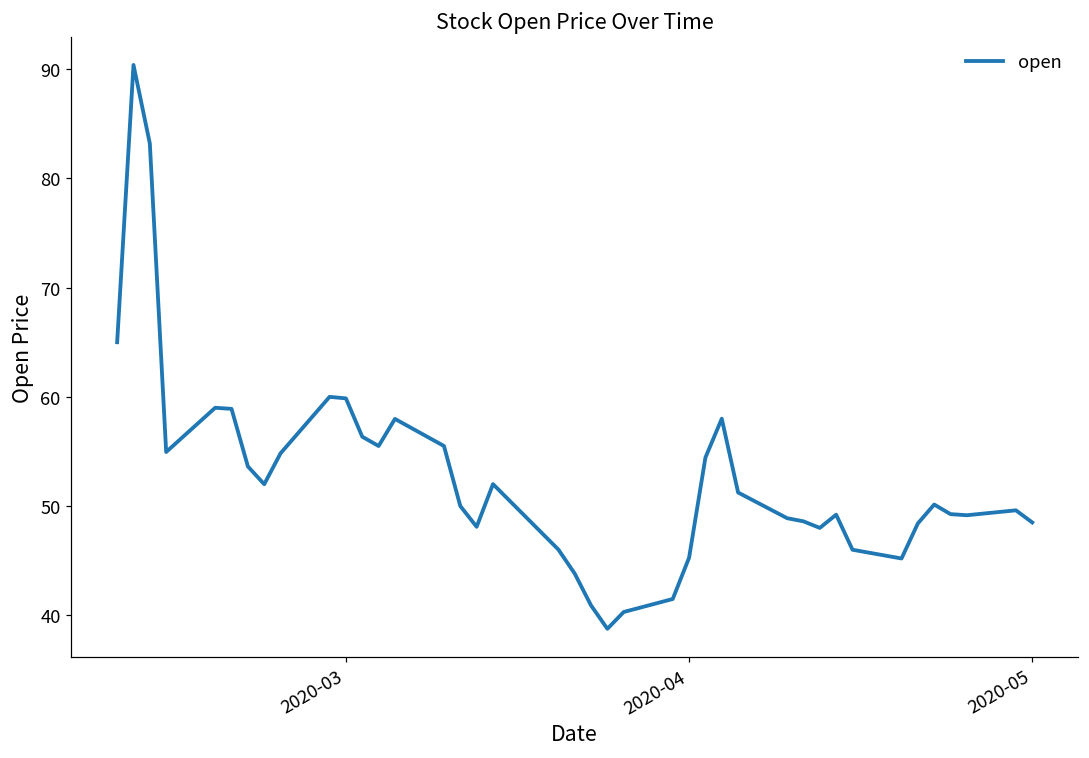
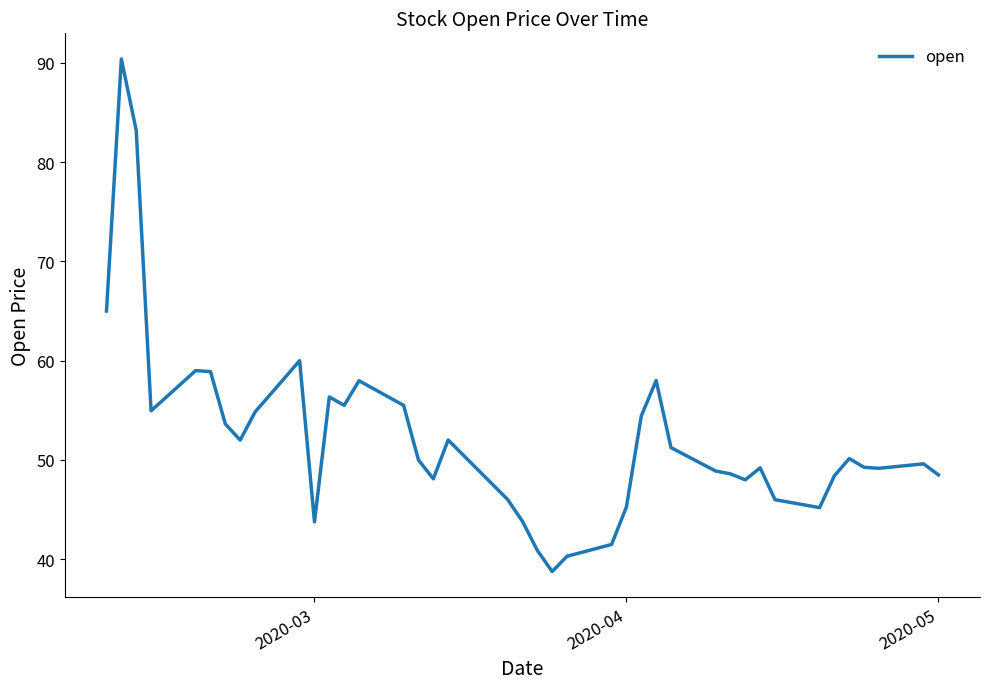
2020-03: 60 -> 44
